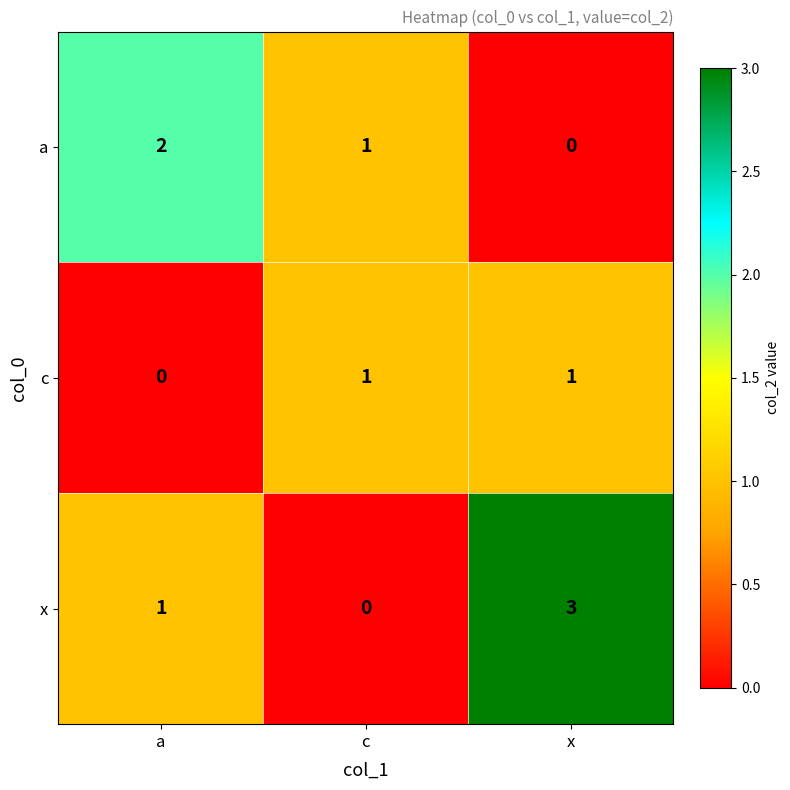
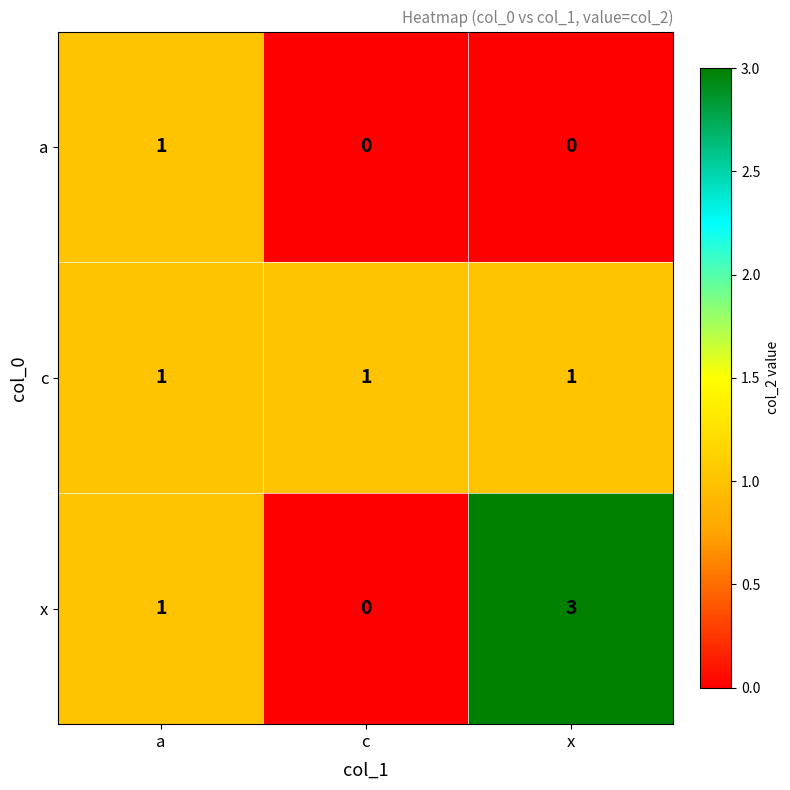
a, a: 2 -> 1
a, c: 1 -> 0
c, a: 0 -> 1
